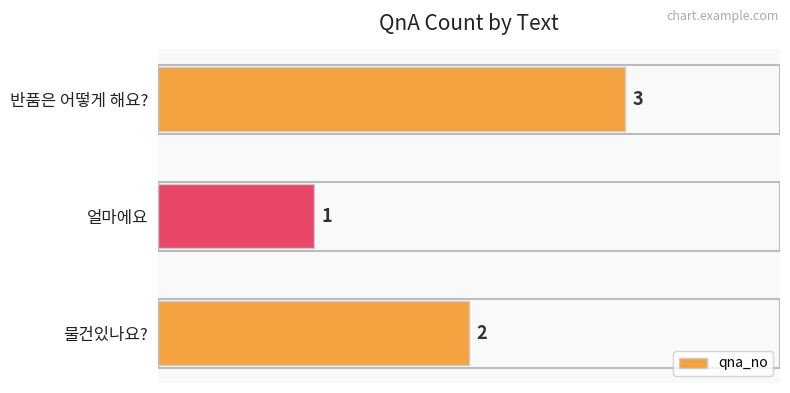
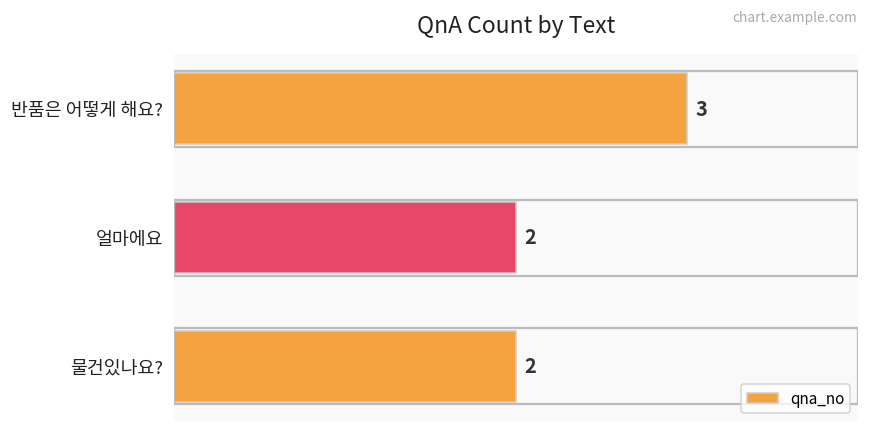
얼마에요: 1 -> 2
